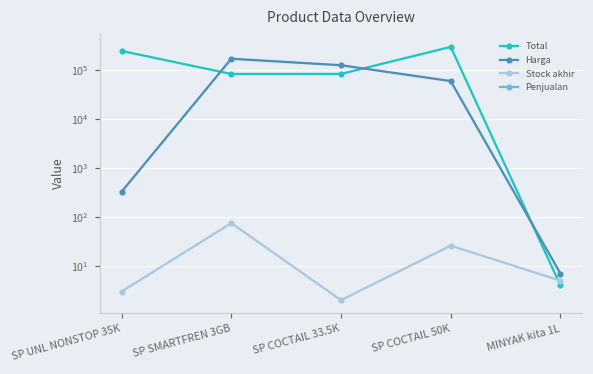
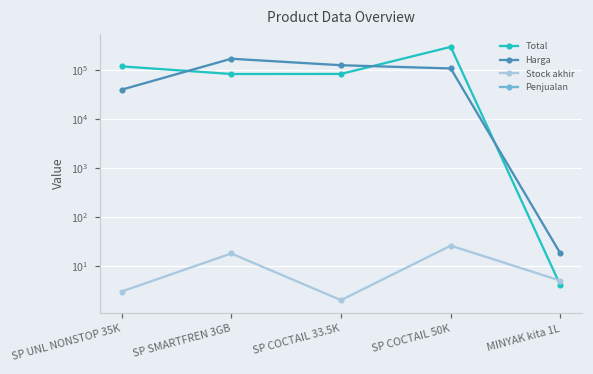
Total, SP UNL NONSTOP 35K: 200000 -> 120000
Harga, SP UNL NONSTOP 35K: 300 -> 40000
Stock akhir, SP SMARTFREN 3GB: 80 -> 18
Harga, SP COCTAIL 50K: 60000 -> 110000
Harga, MINYAK kita 1L: 7 -> 18
